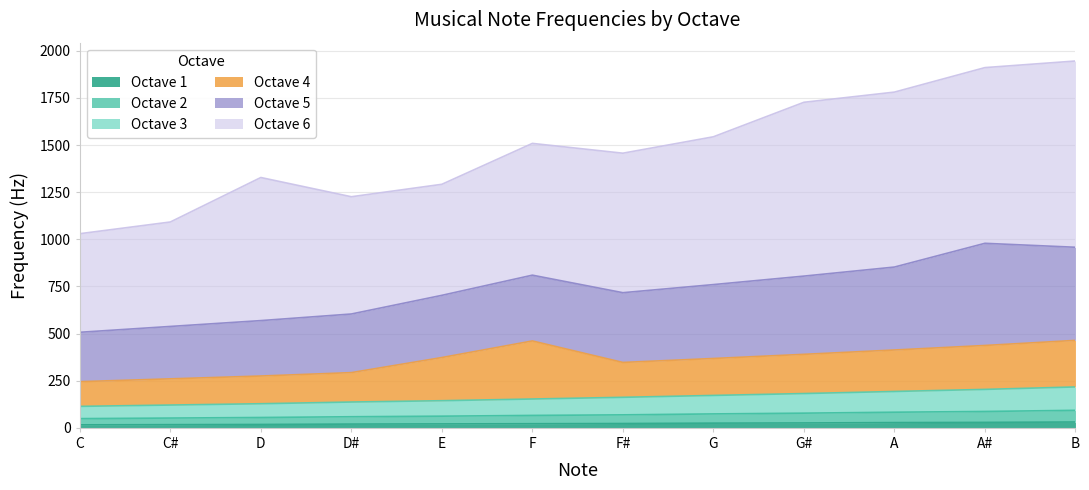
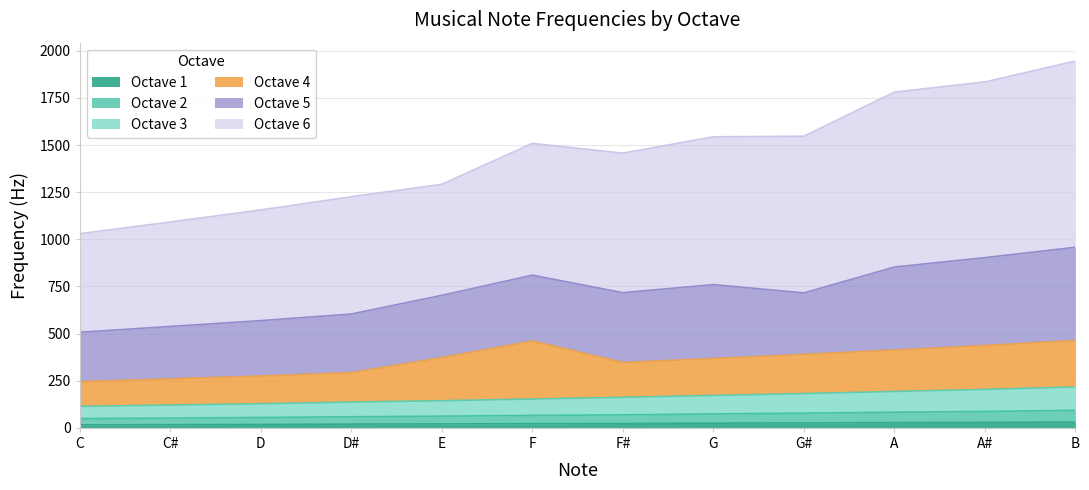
Octave 6, D: 760 -> 590
Octave 5, G#: 420 -> 330
Octave 6, G#: 920 -> 830
Octave 5, A#: 540 -> 470
